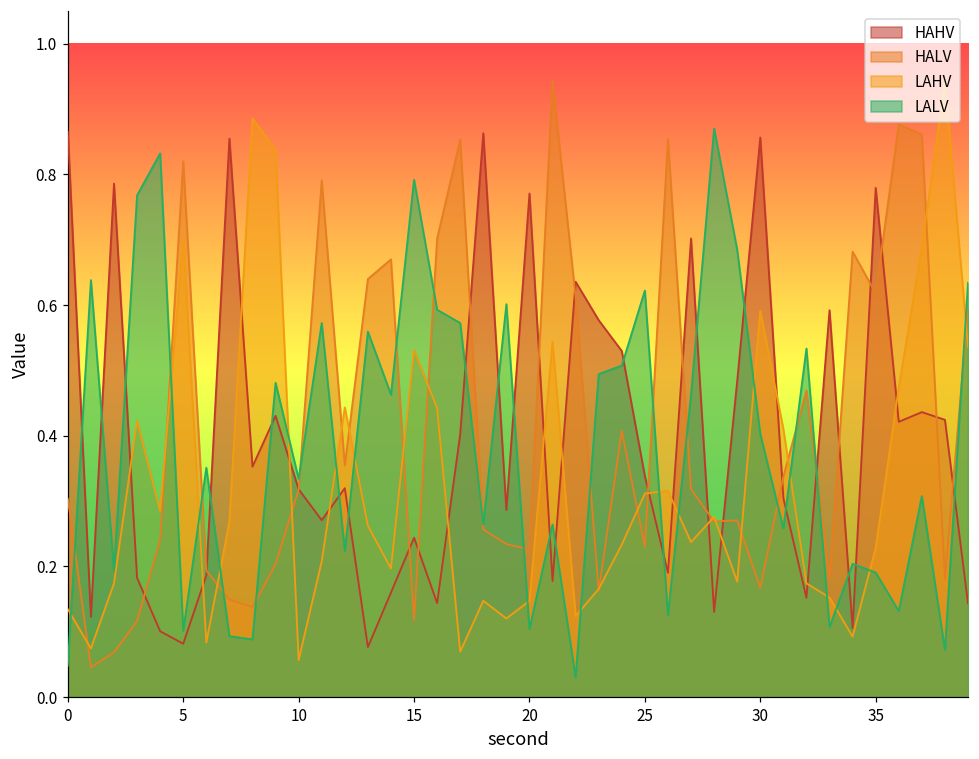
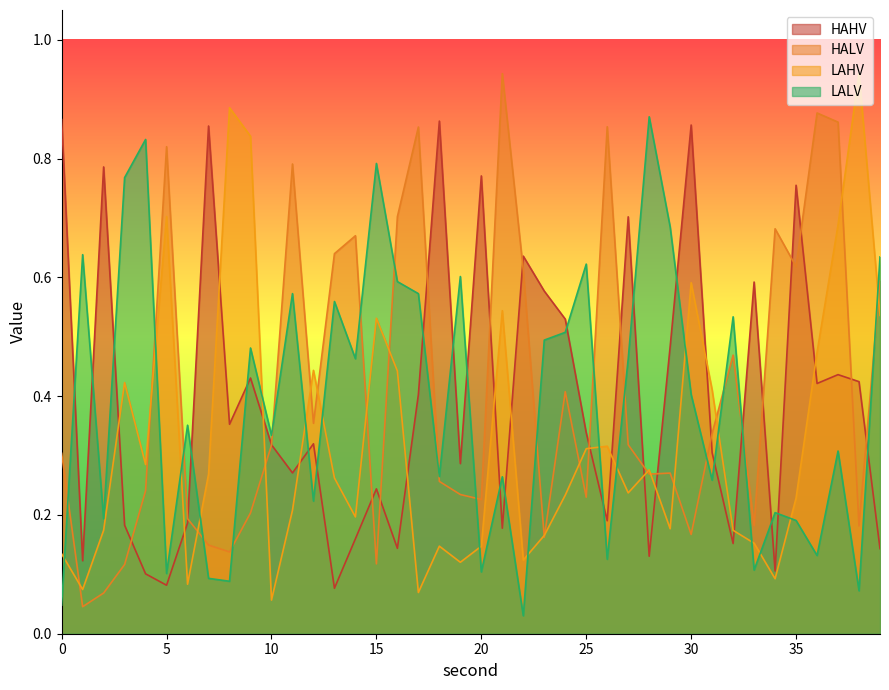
HAHV, 35: 0.78 -> 0.75
